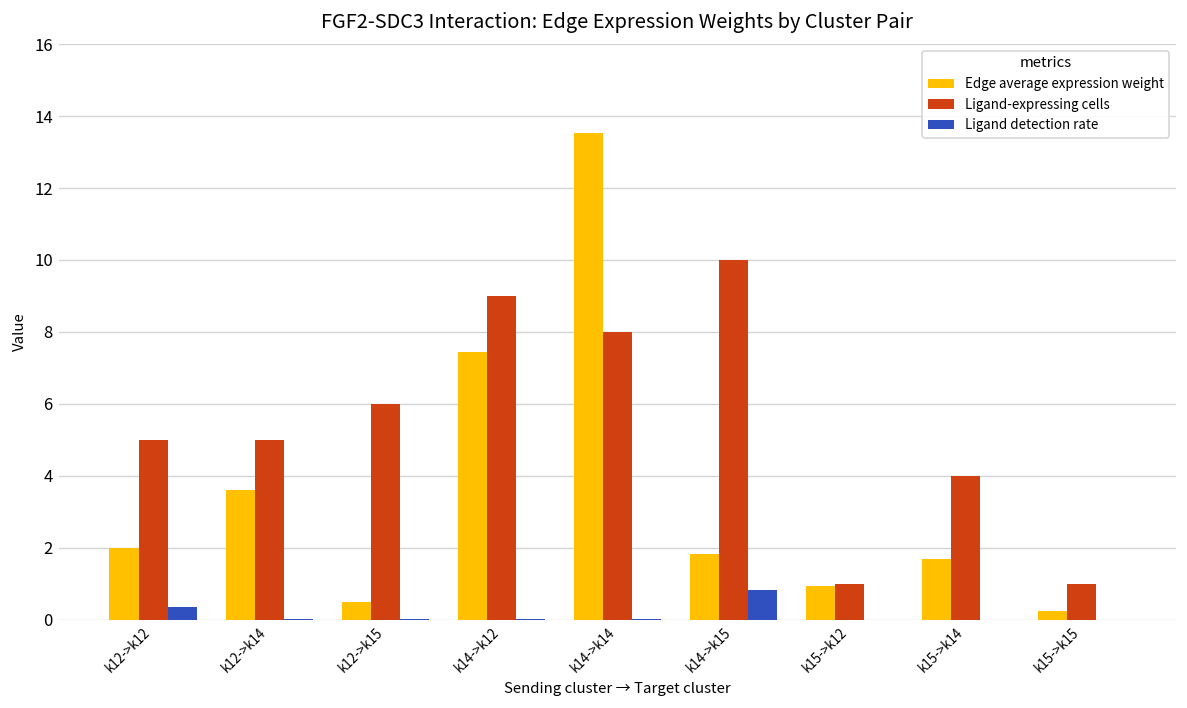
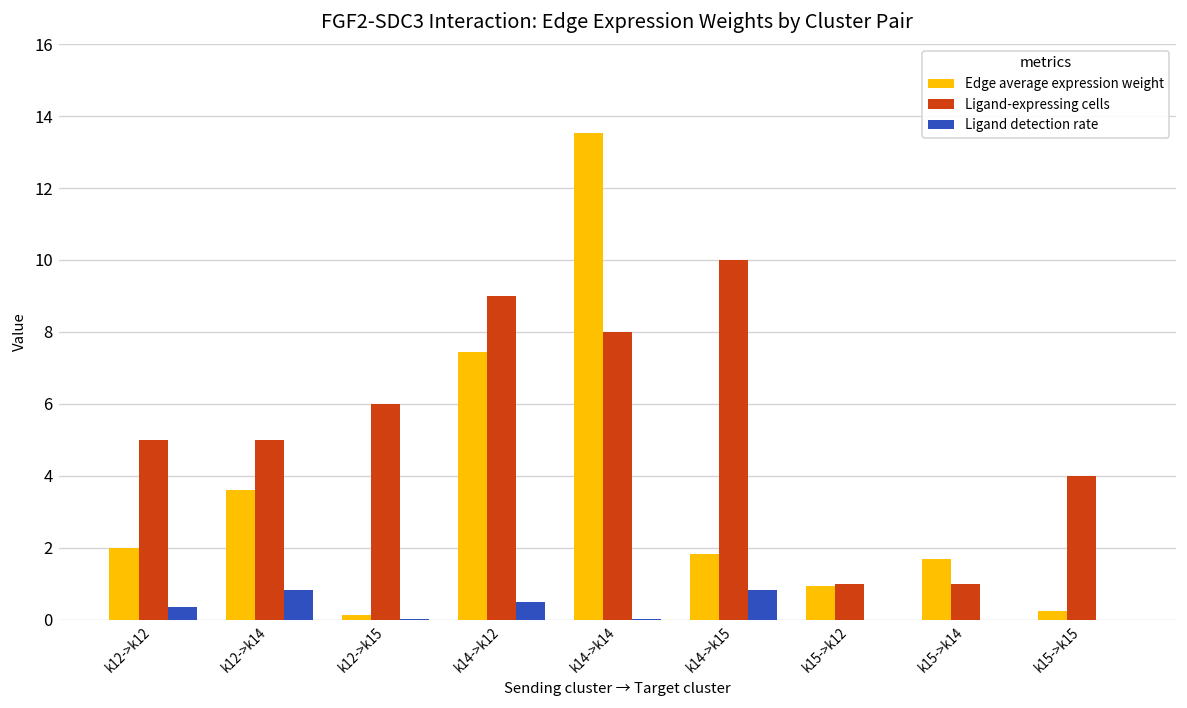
Ligand detection rate, k12->k14: 0.0 -> 0.8
Edge average expression weight, k12->k15: 0.5 -> 0.1
Ligand detection rate, k14->k12: 0.0 -> 0.5
Ligand-expressing cells, k15->k14: 4 -> 1
Ligand-expressing cells, k15->k15: 1 -> 4
